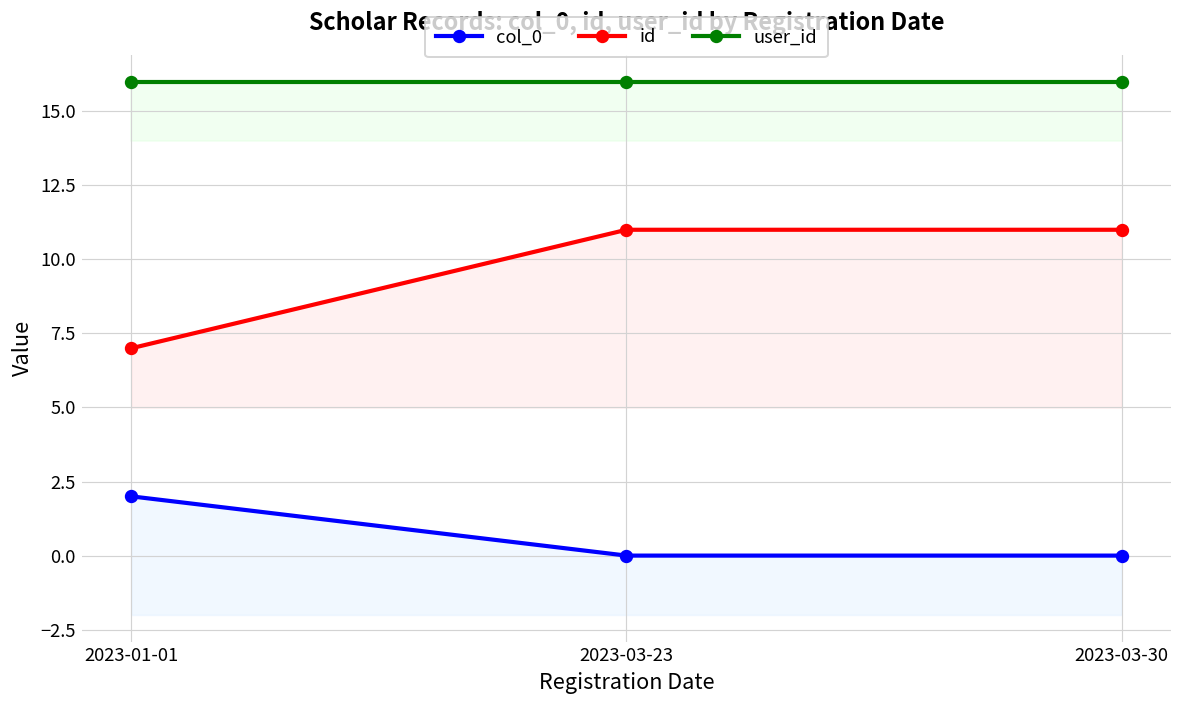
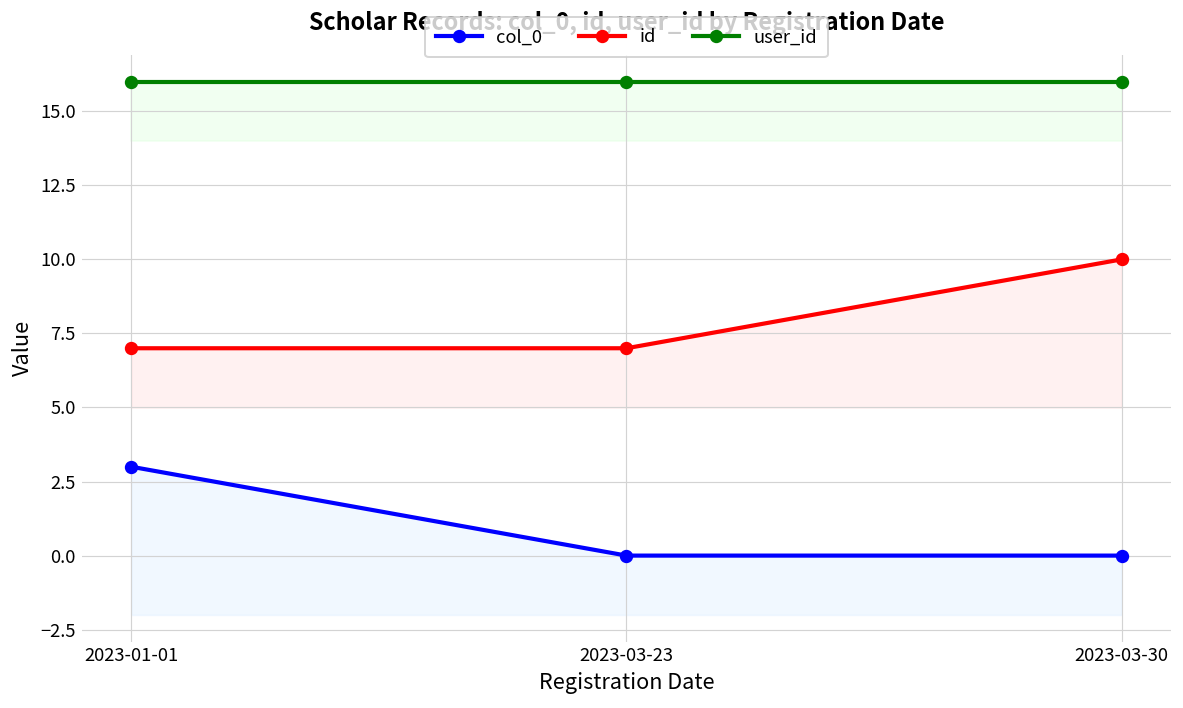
col_0, 2023-01-01: 2 -> 3
id, 2023-03-23: 11 -> 7
id, 2023-03-30: 11 -> 10
